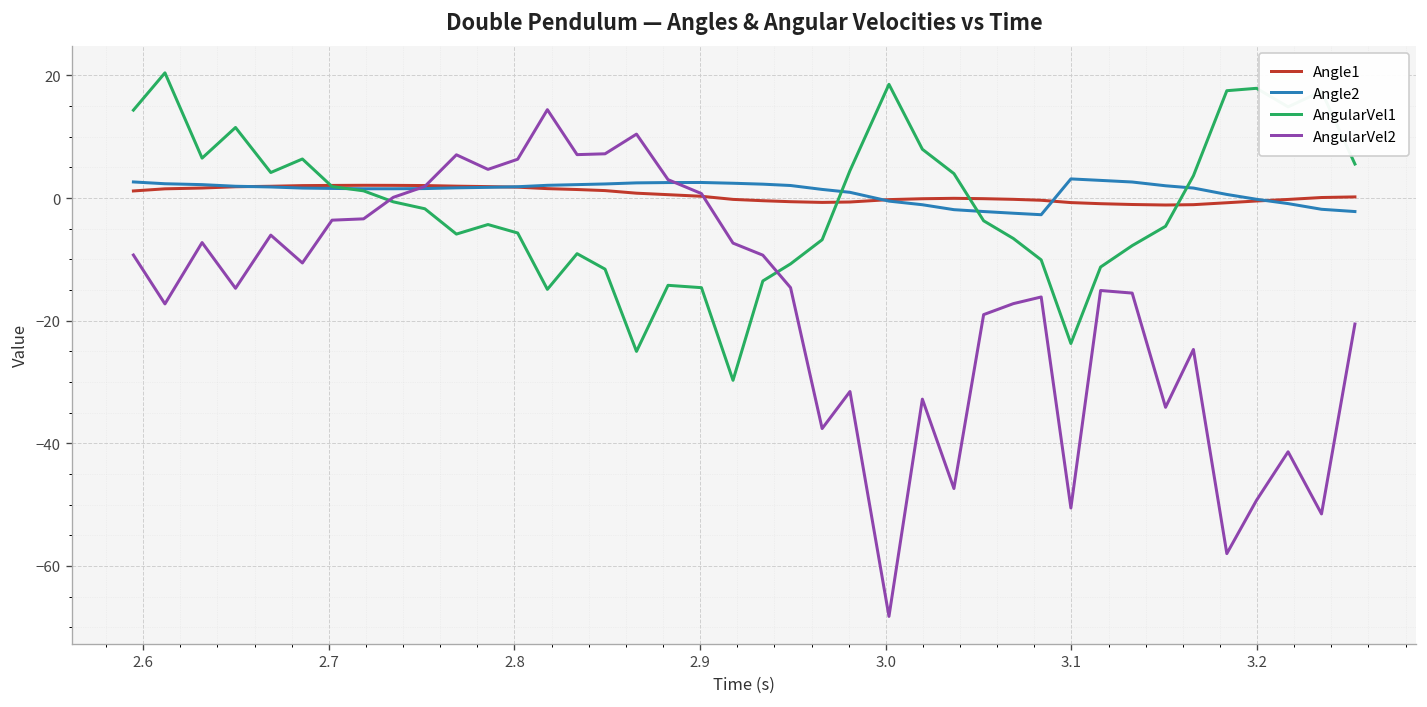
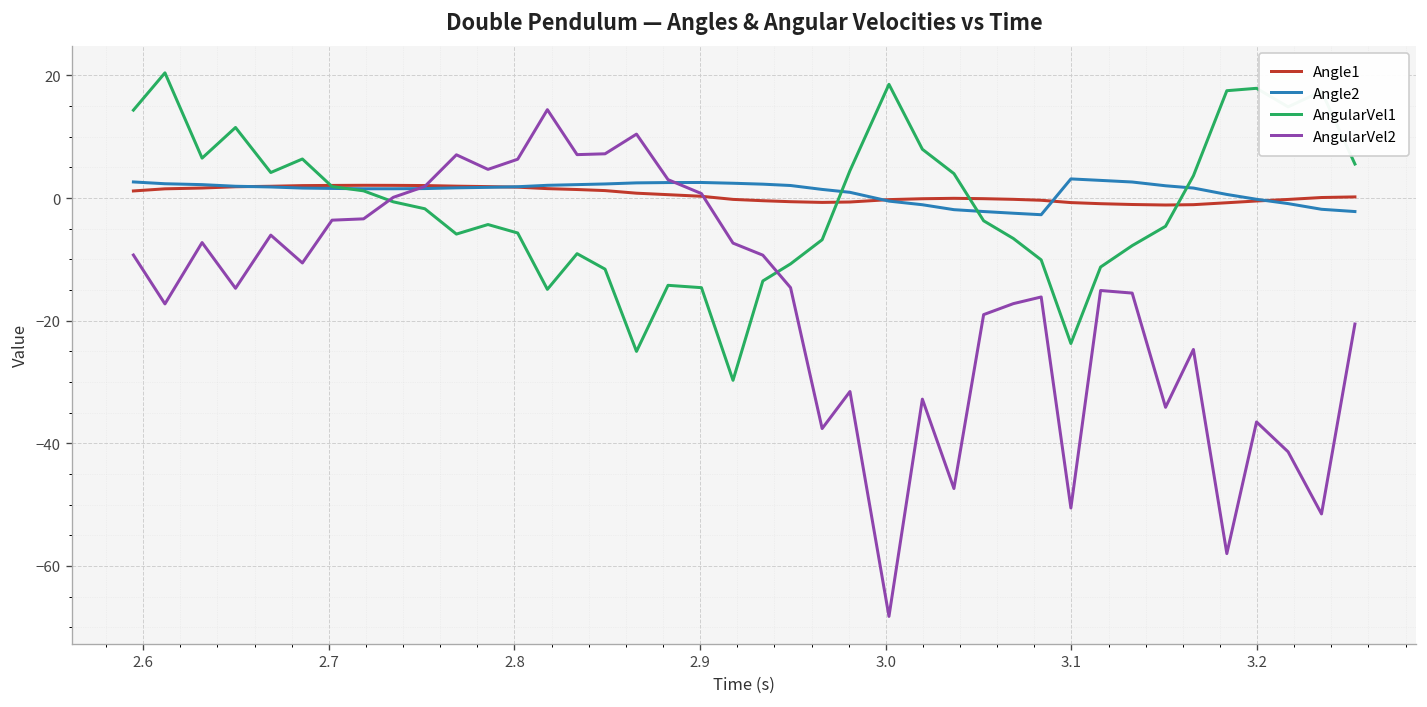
AngularVel2, 3.2: -49 -> -37
